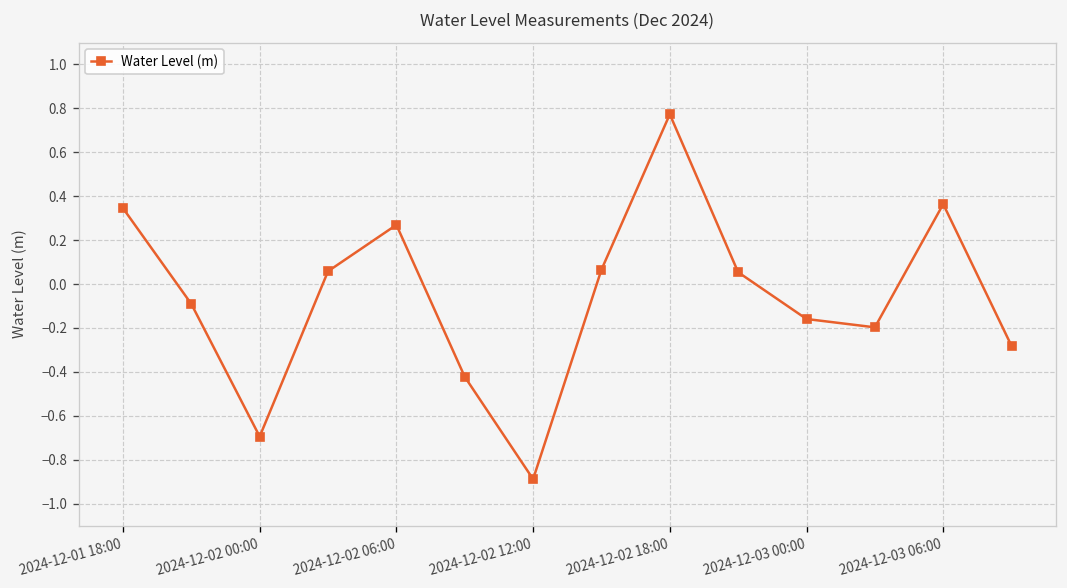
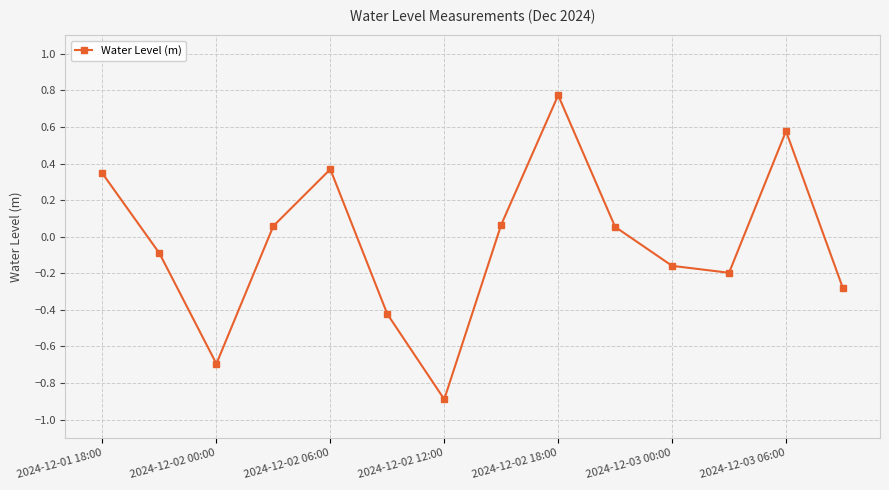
2024-12-02 06:00: 0.27 -> 0.37
2024-12-03 06:00: 0.36 -> 0.58
